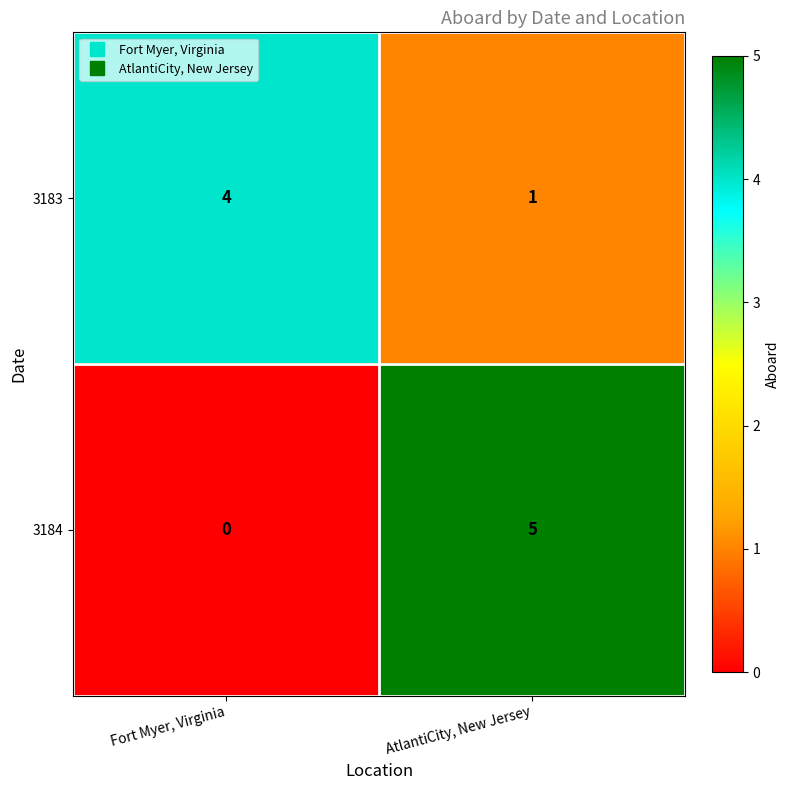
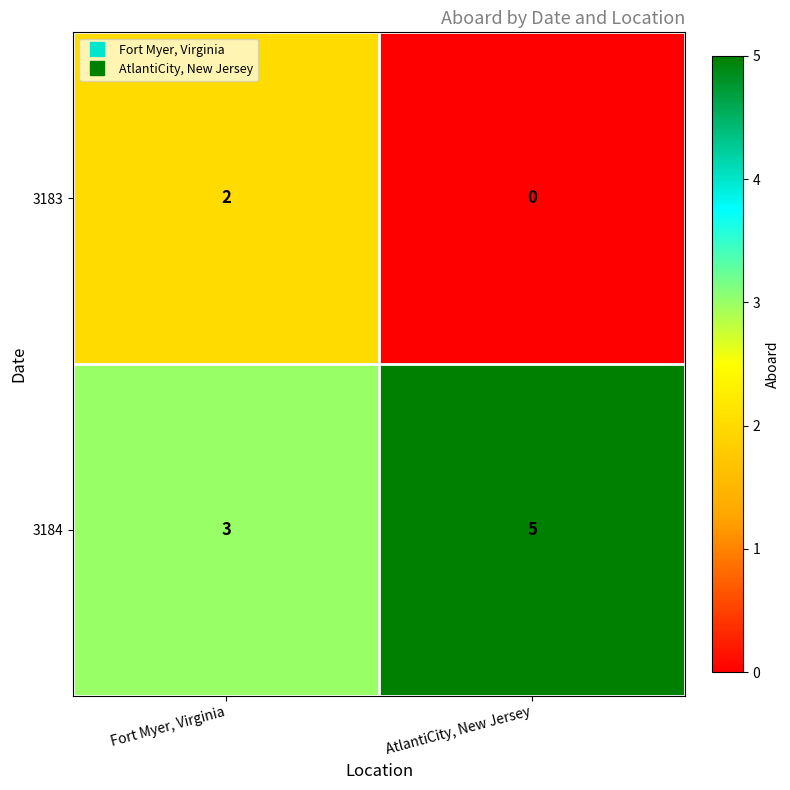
3183, Fort Myer, Virginia: 4 -> 2
3183, AtlantiCity, New Jersey: 1 -> 0
3184, Fort Myer, Virginia: 0 -> 3
